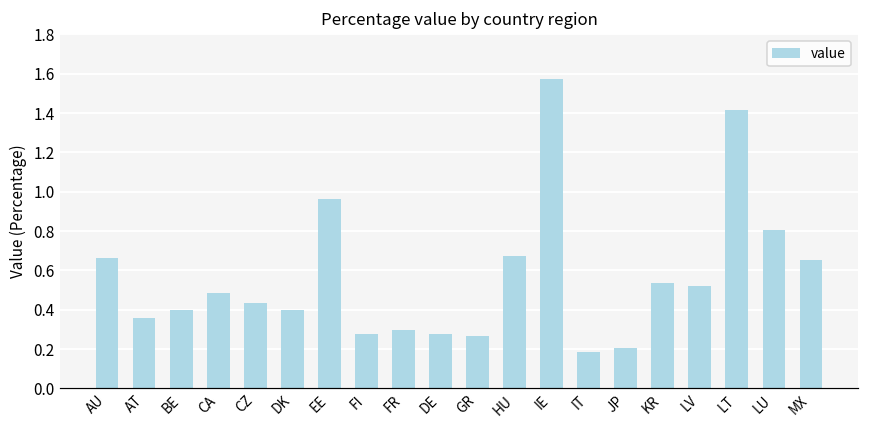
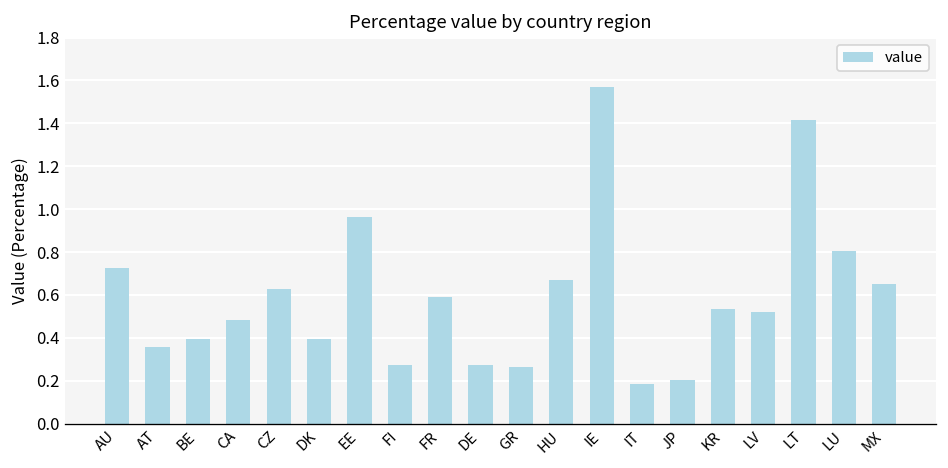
AU: 0.66 -> 0.73
CZ: 0.43 -> 0.63
FR: 0.30 -> 0.59
